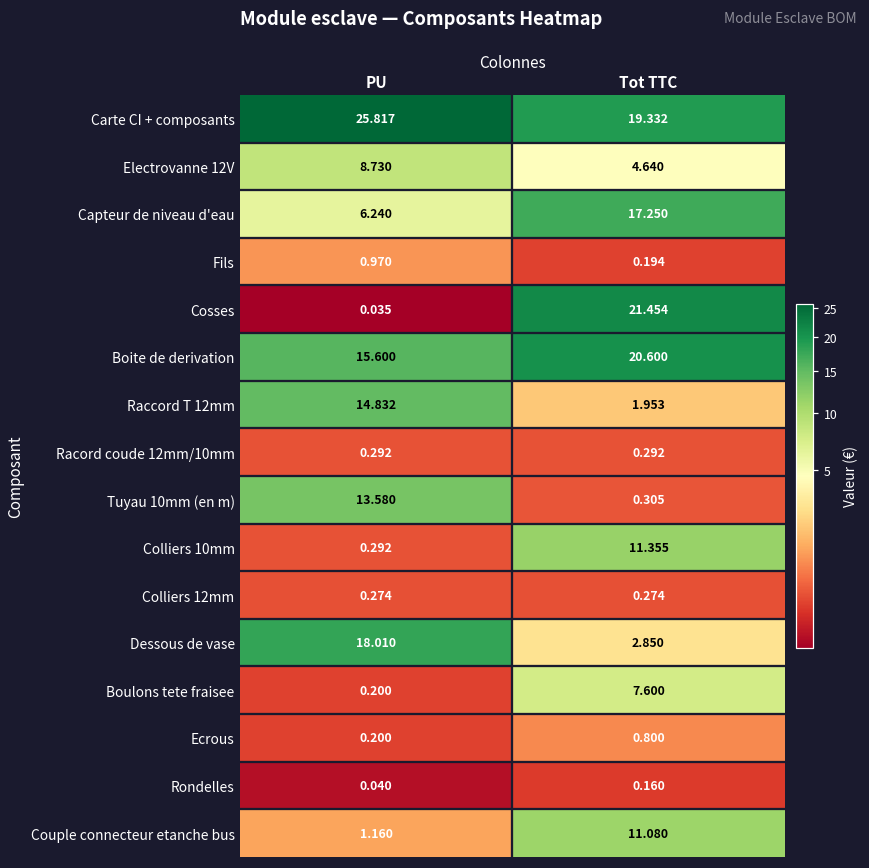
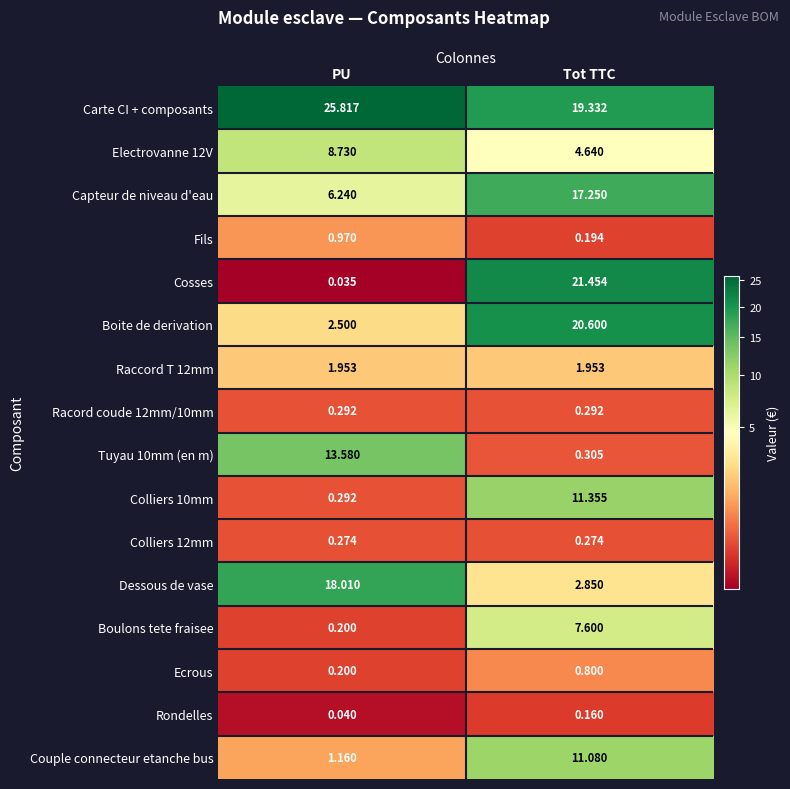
Boite de derivation, PU: 15.600 -> 2.500
Raccord T 12mm, PU: 14.832 -> 1.953
